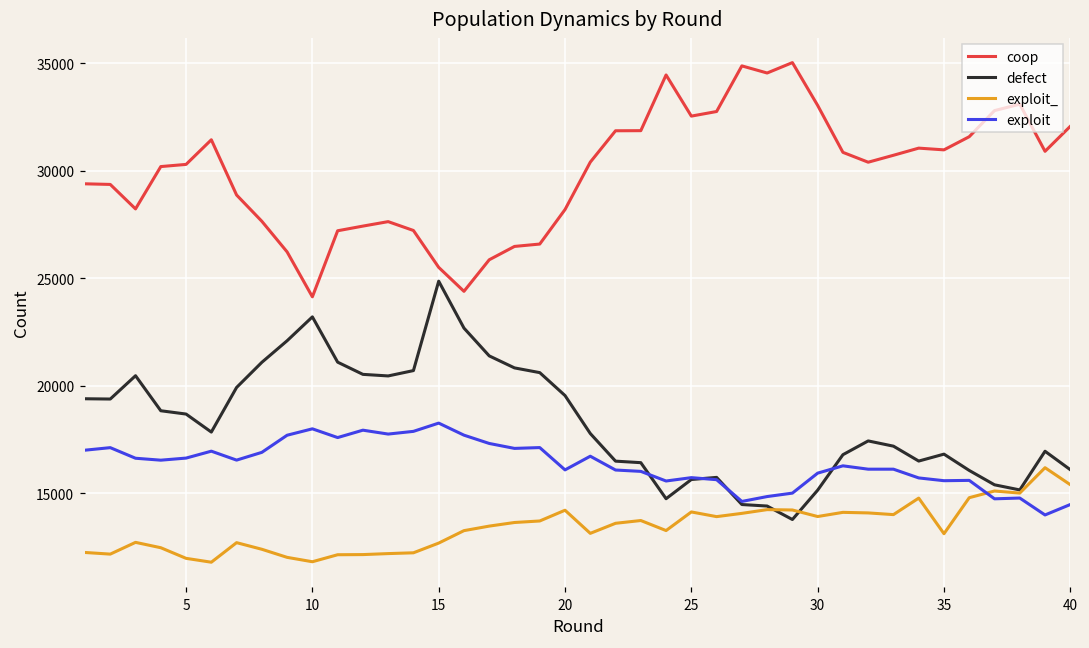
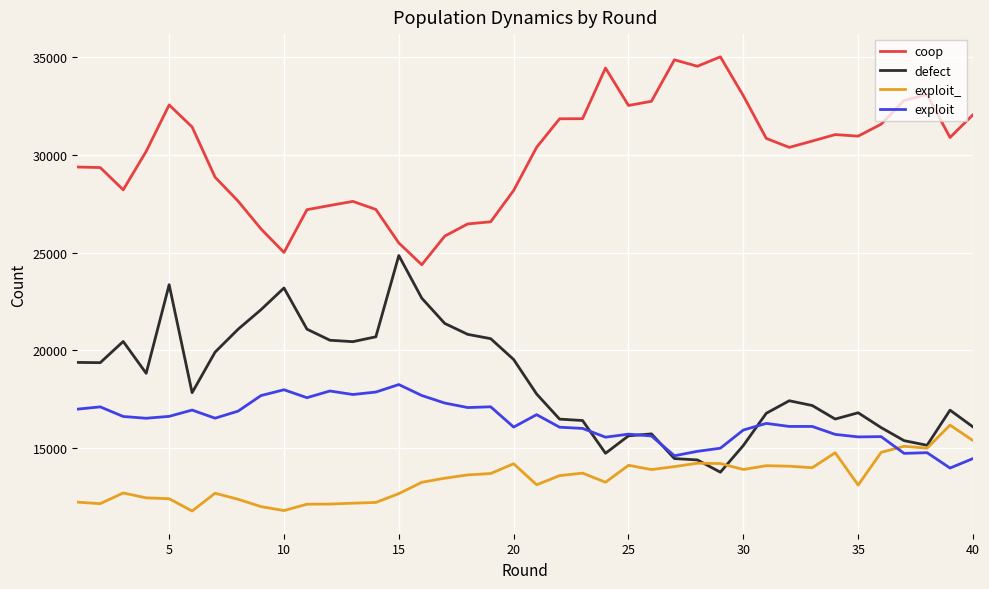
coop, 5: 30300 -> 32600
defect, 5: 18700 -> 23400
exploit_, 5: 12000 -> 12400
coop, 10: 24100 -> 25000
